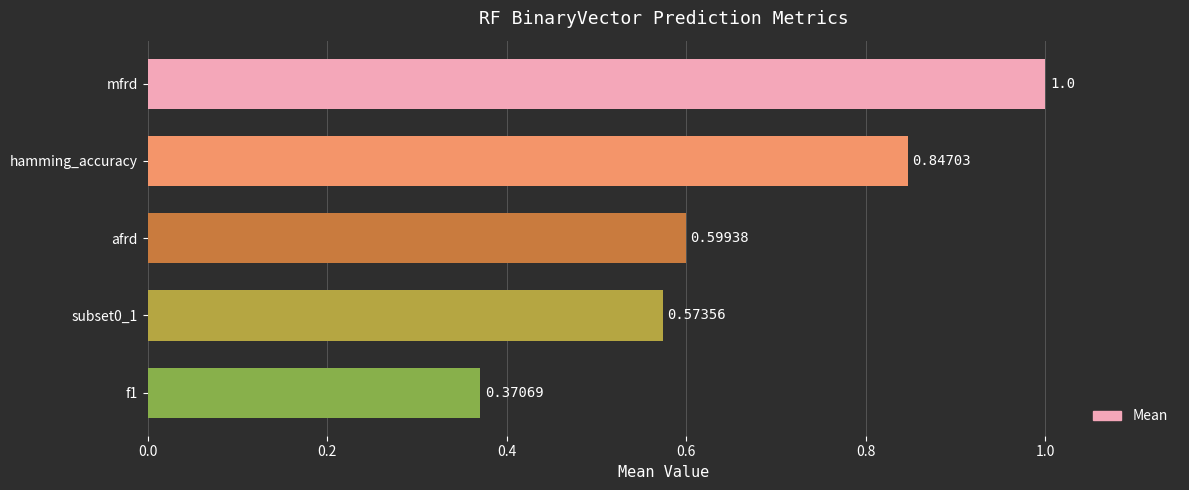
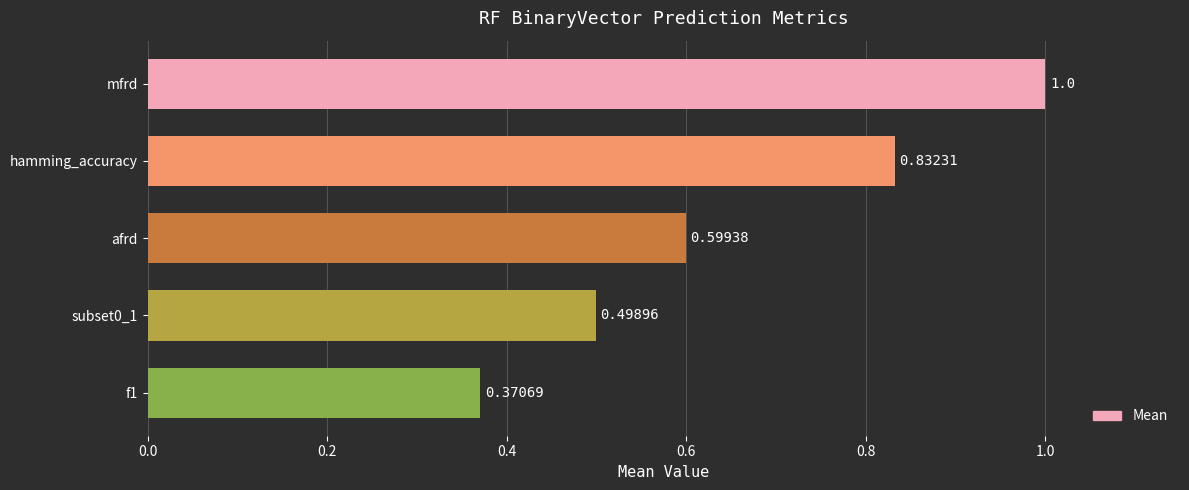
hamming_accuracy: 0.84703 -> 0.83231
subset0_1: 0.57356 -> 0.49896
